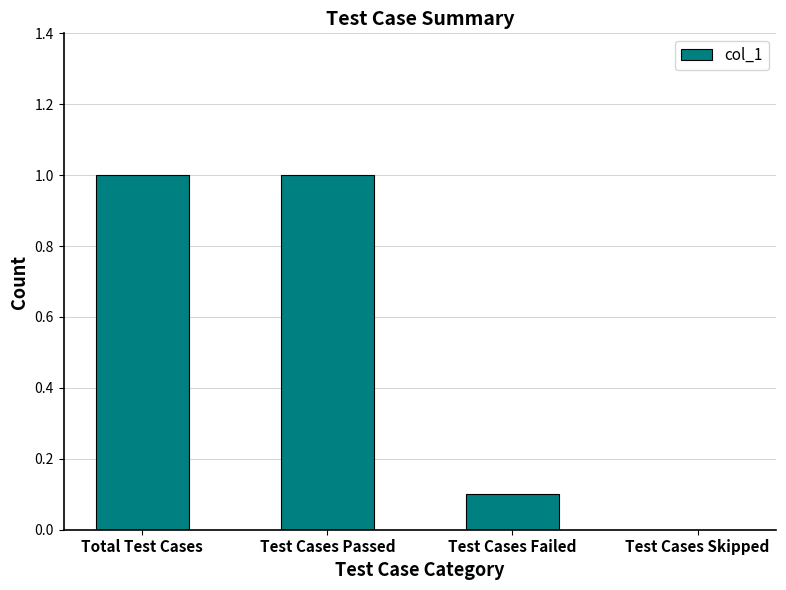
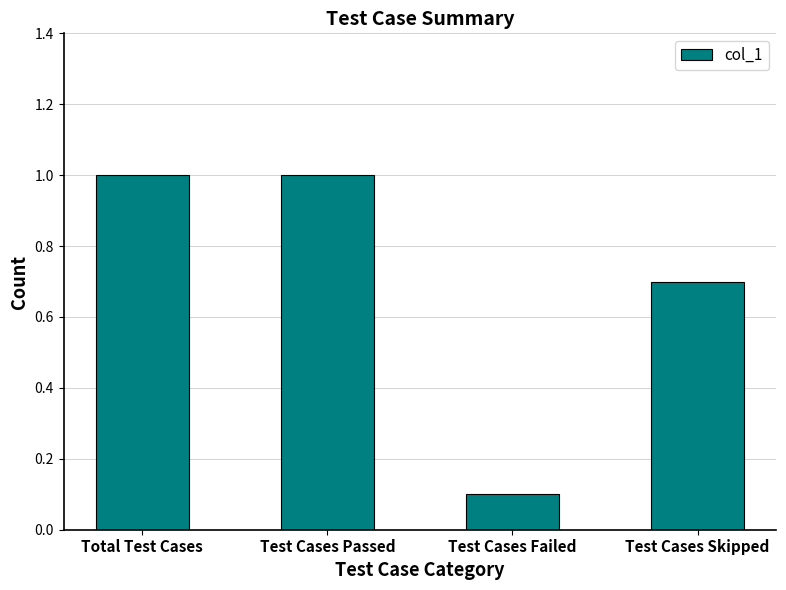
Test Cases Skipped: 0.0 -> 0.7
